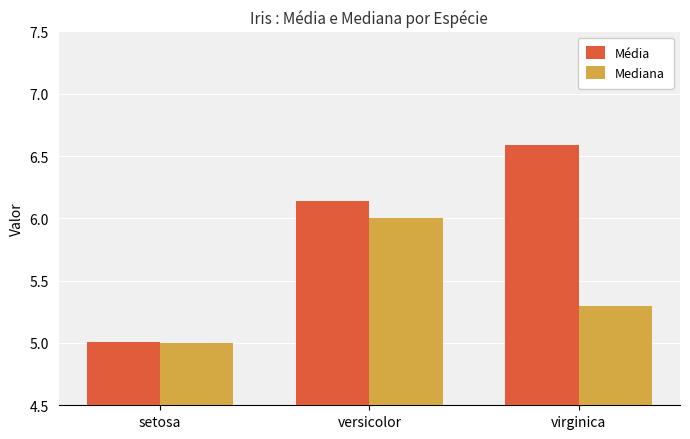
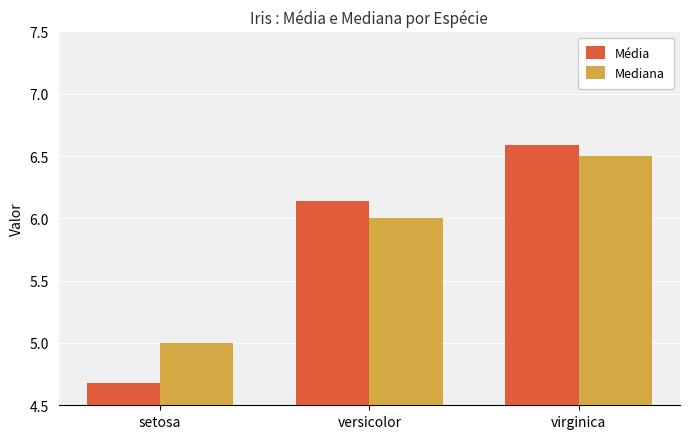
Média, setosa: 5.01 -> 4.68
Mediana, virginica: 5.3 -> 6.5
